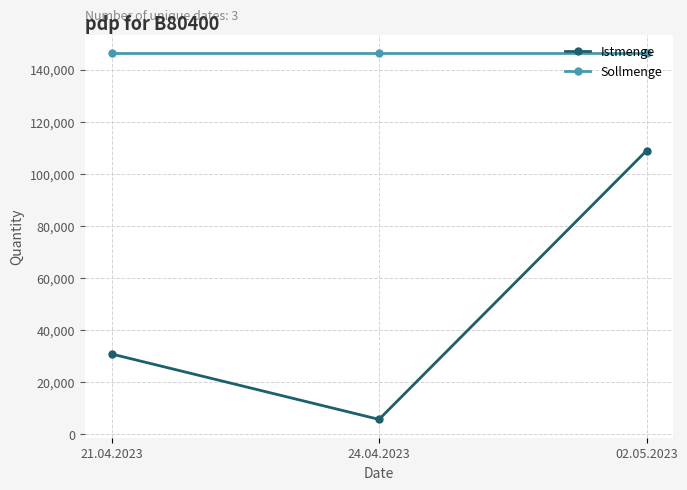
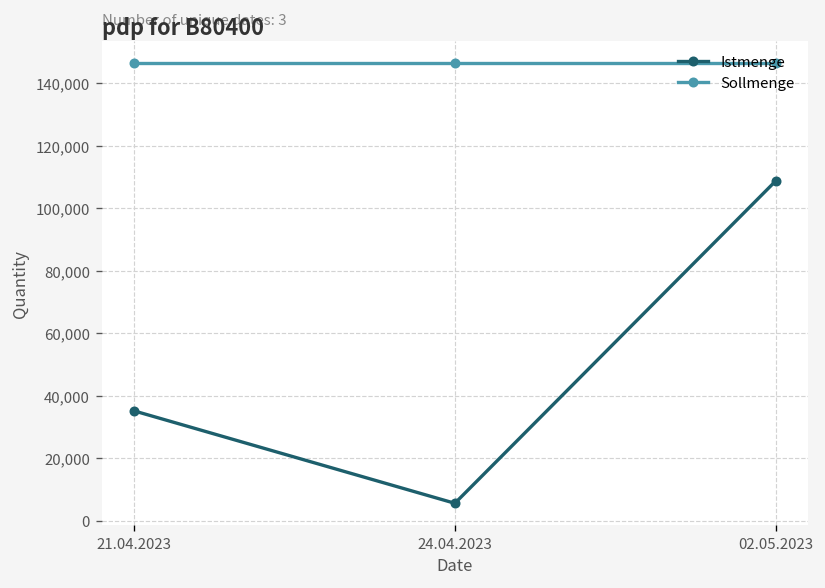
Istmenge, 21.04.2023: 31,000 -> 35,000
